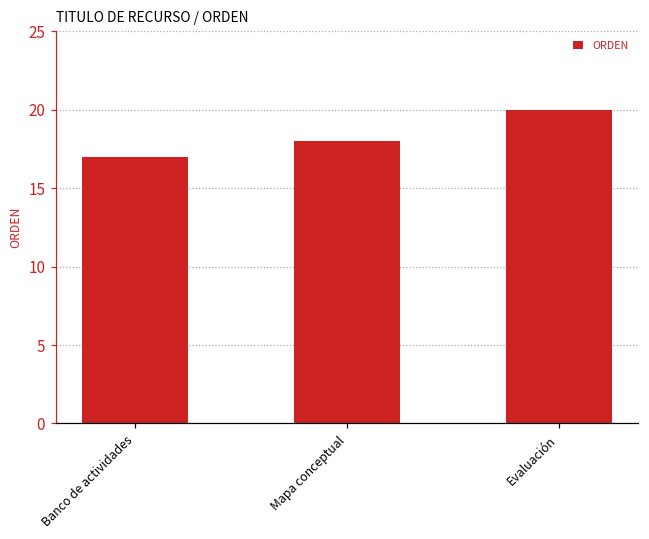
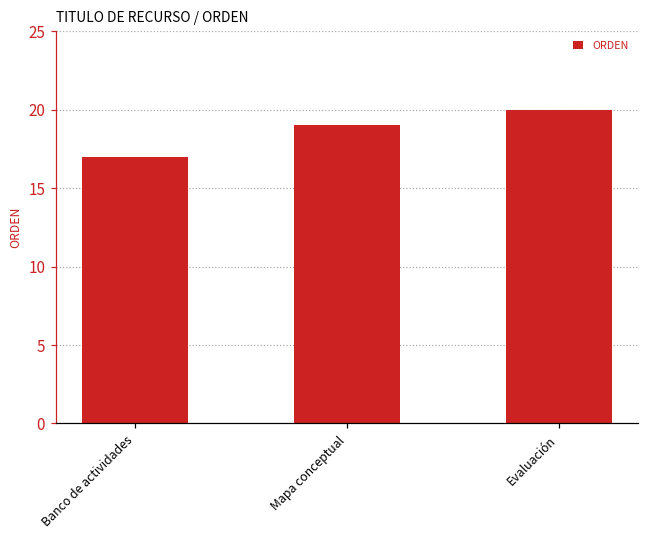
Mapa conceptual: 18 -> 19
